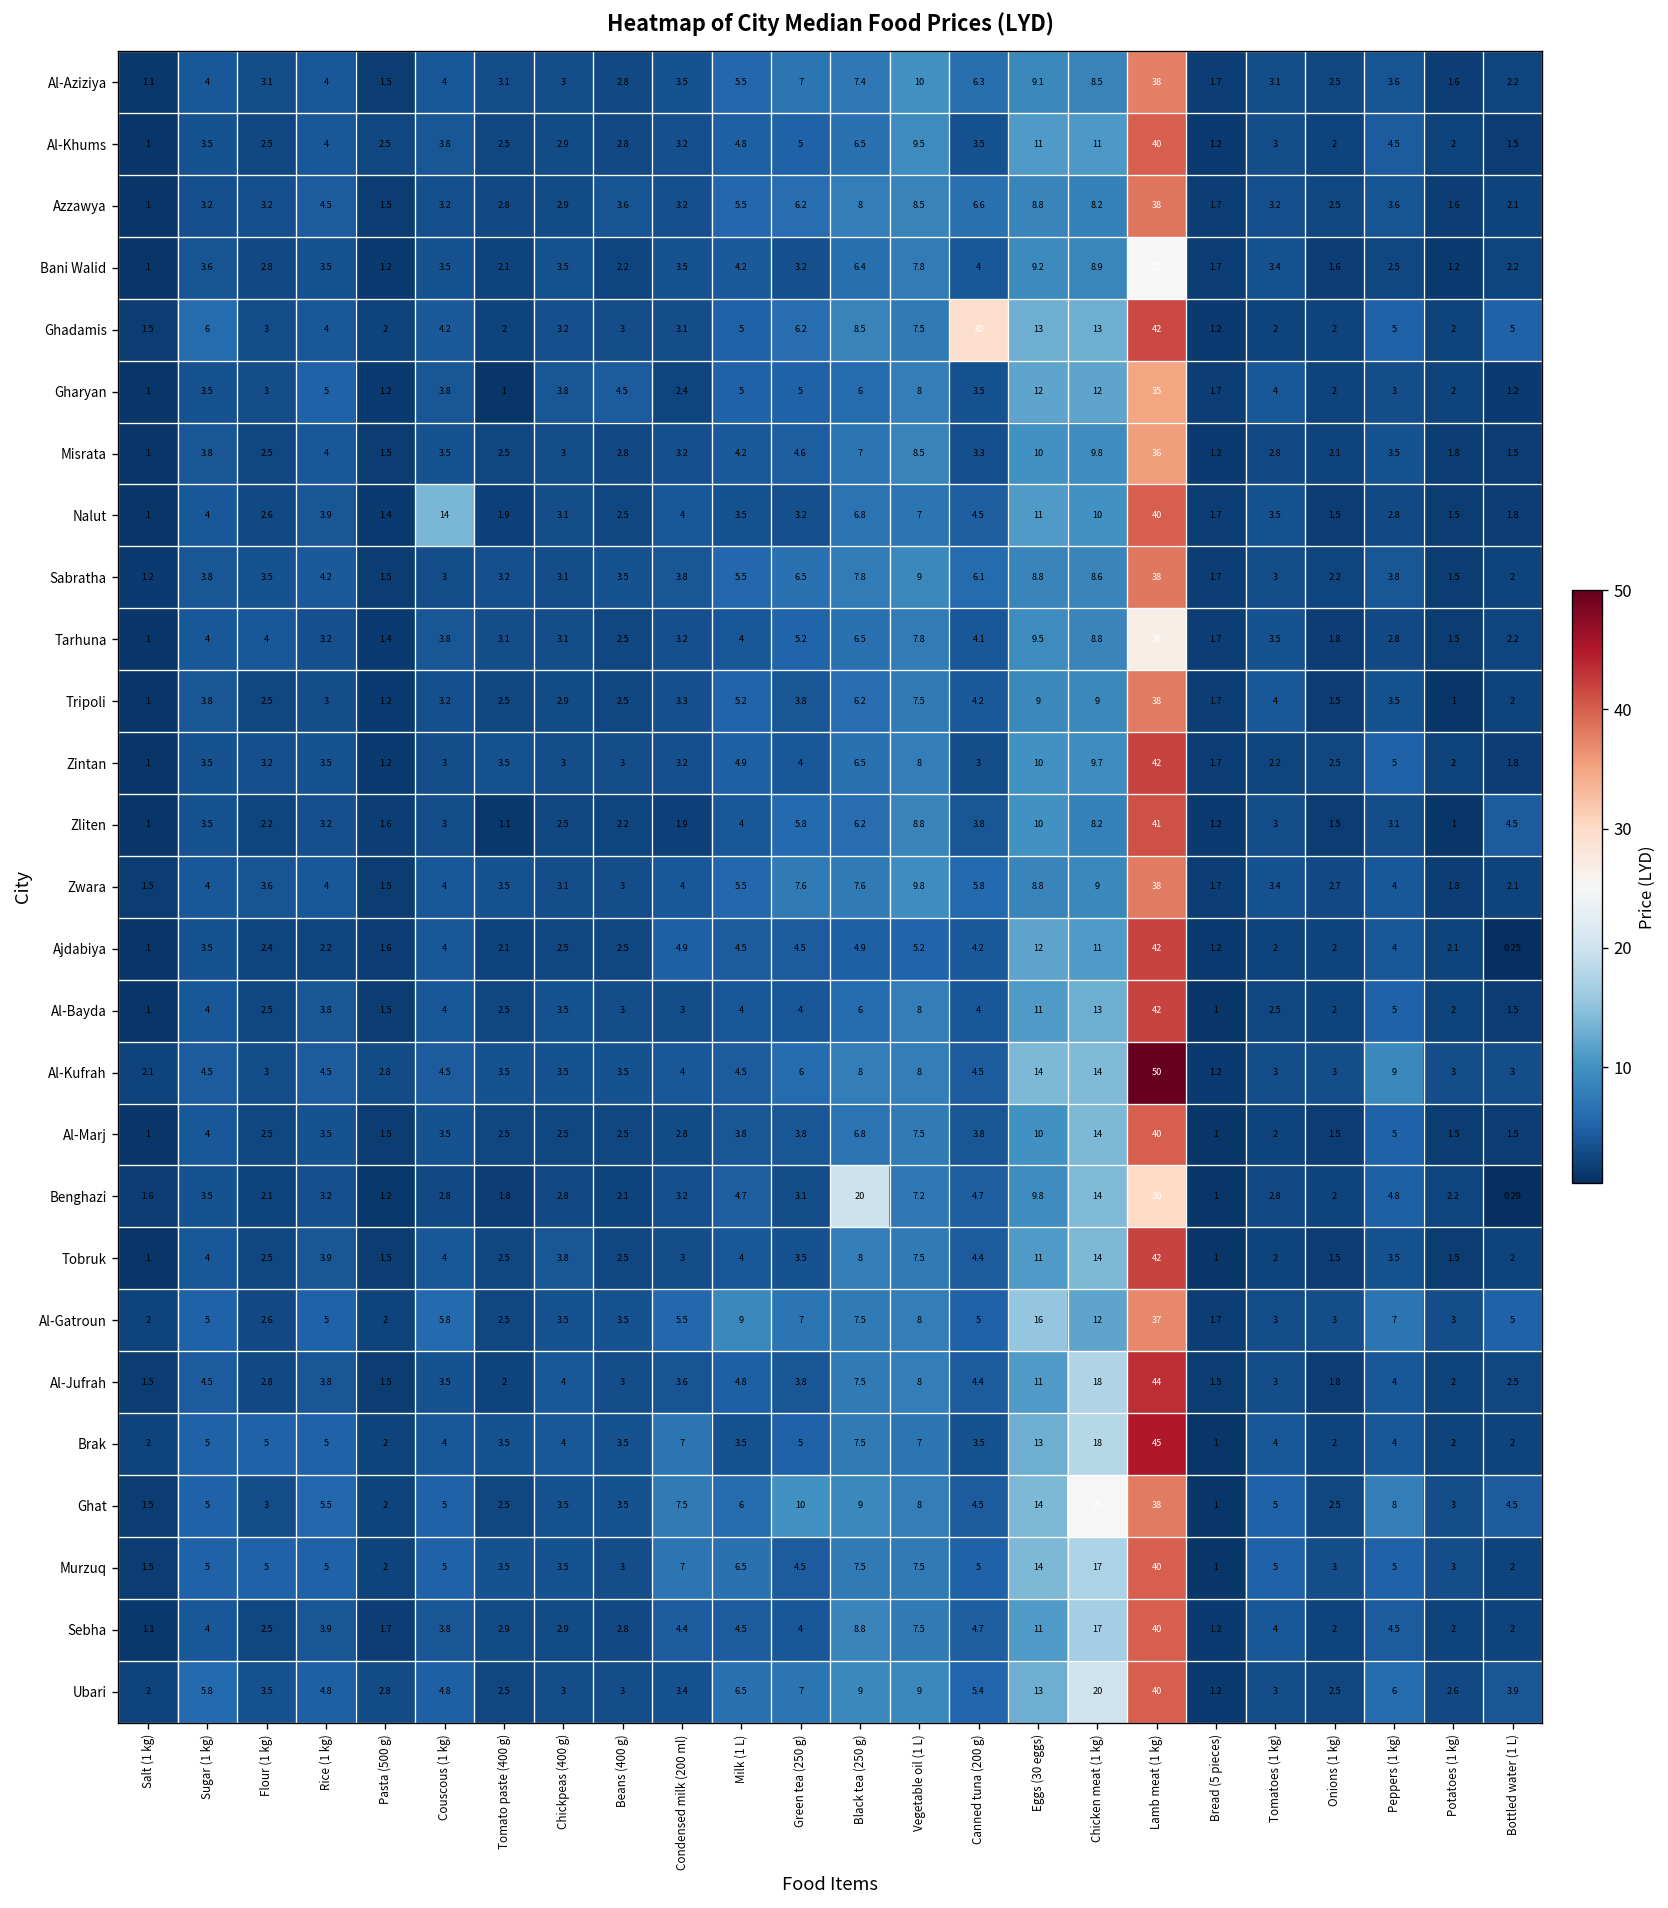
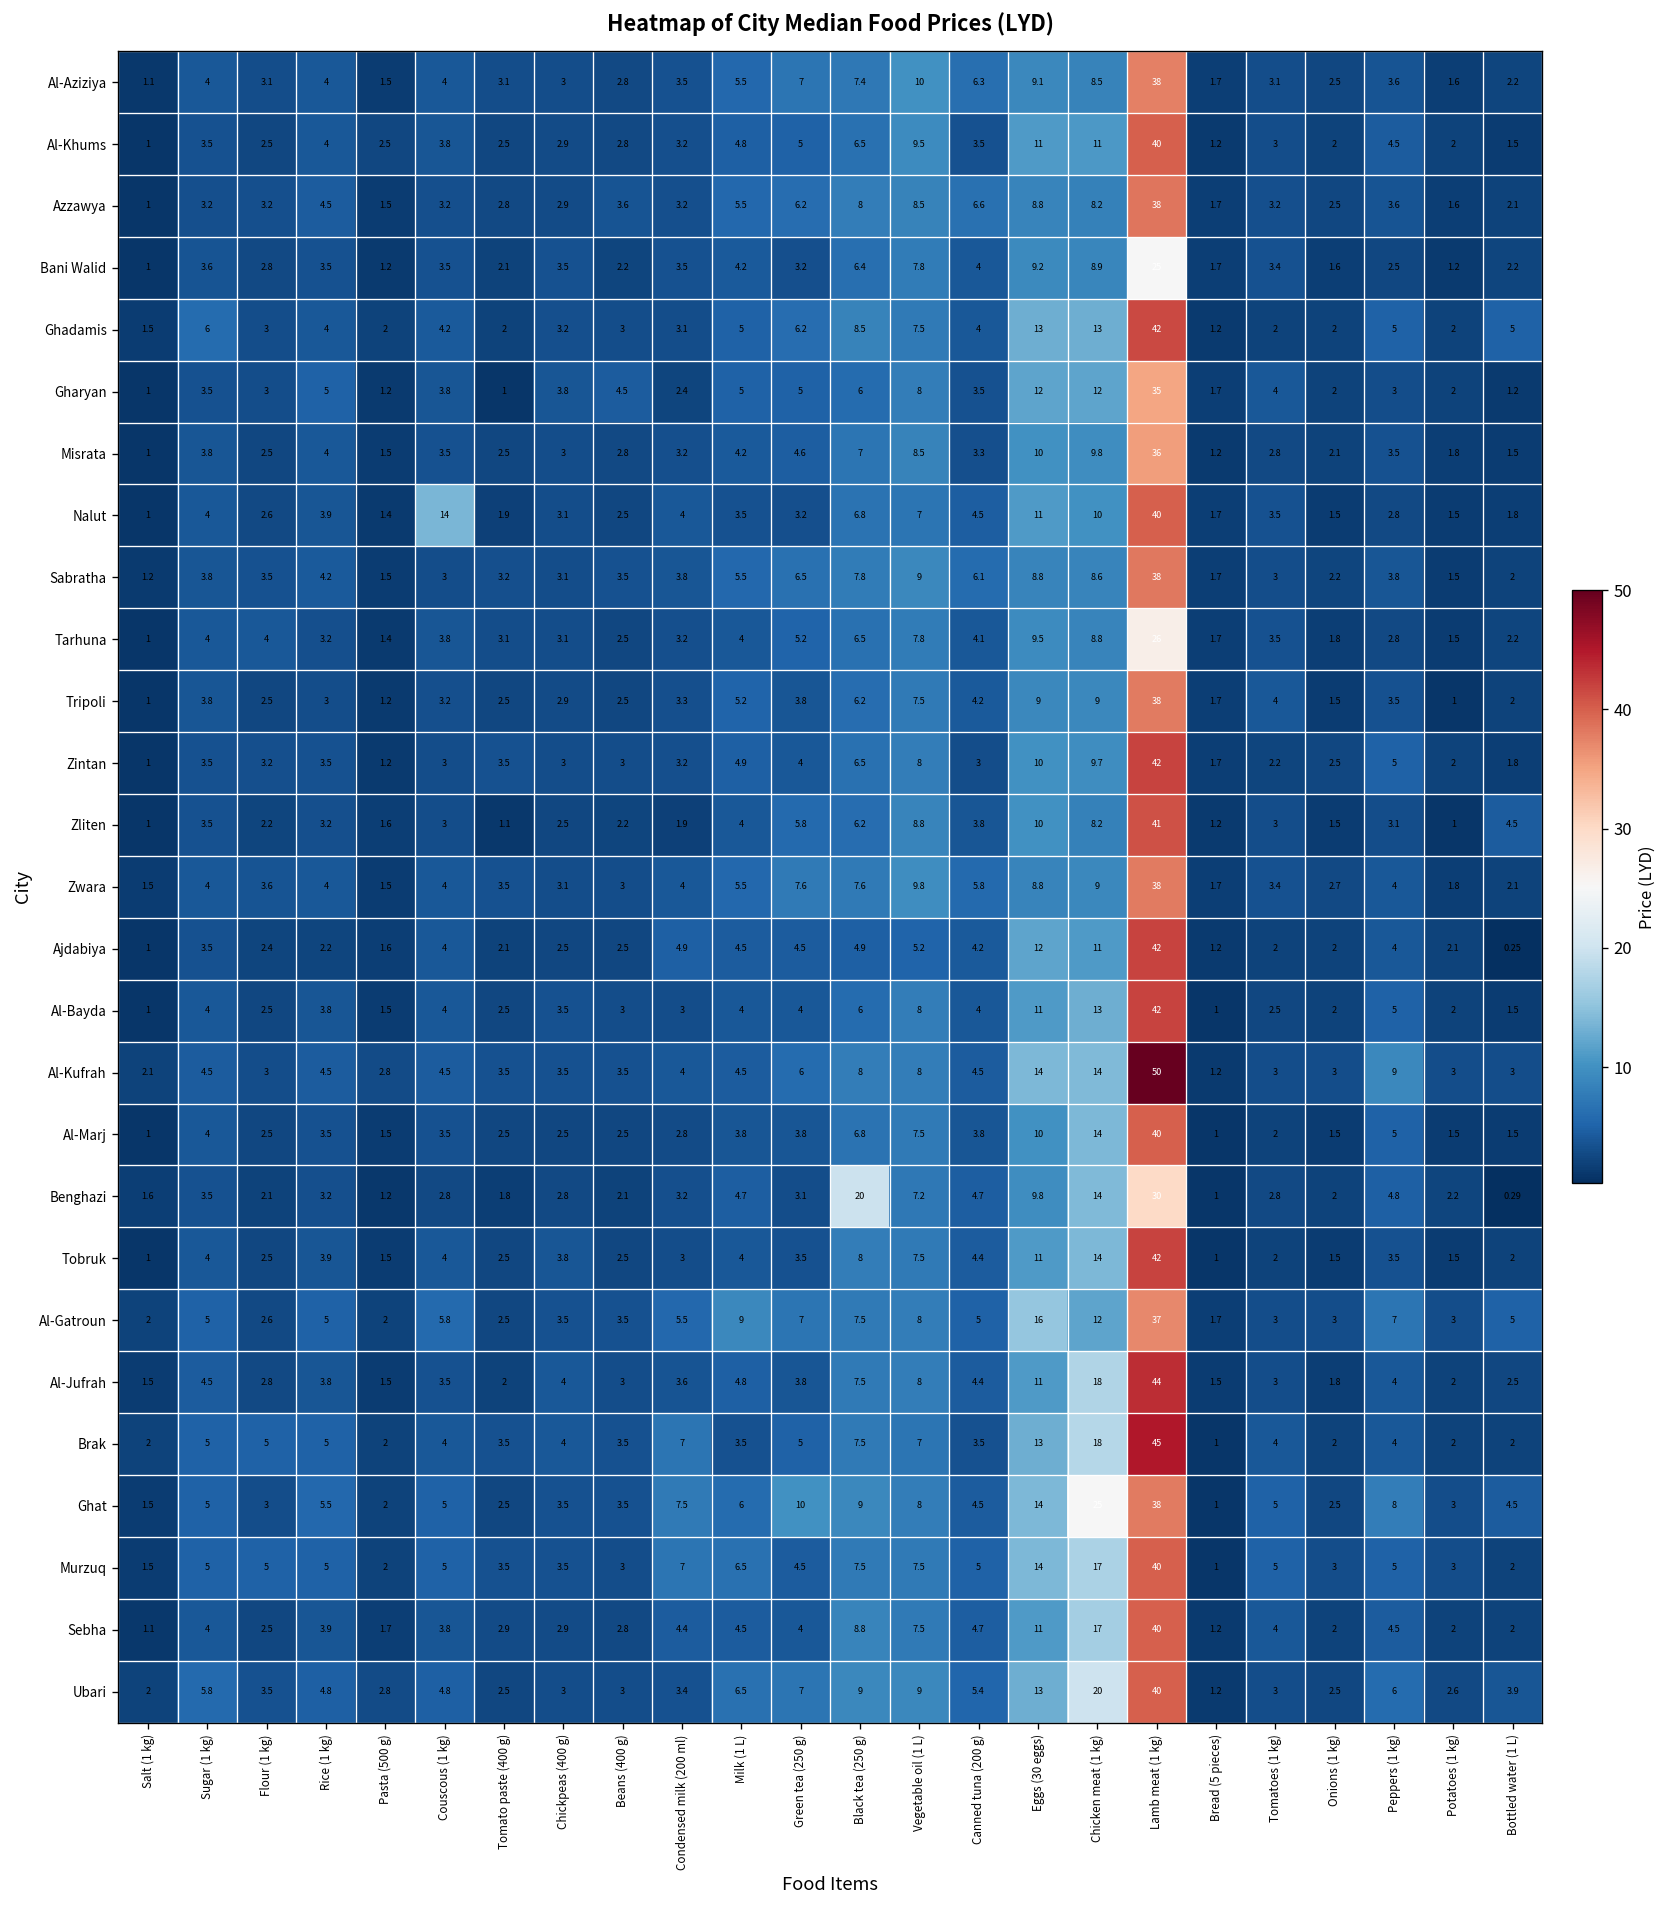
Ghadamis, Canned tuna (200 g): 30 -> 4
